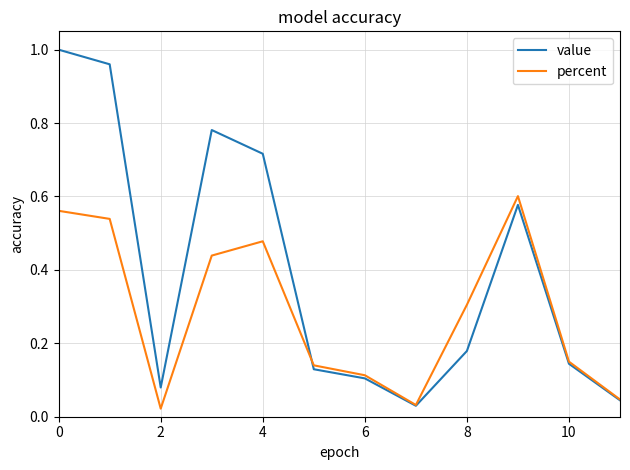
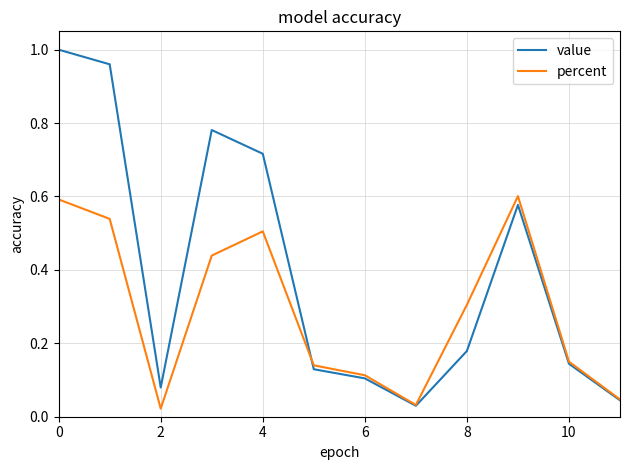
percent, 0: 0.56 -> 0.59
percent, 4: 0.48 -> 0.51
